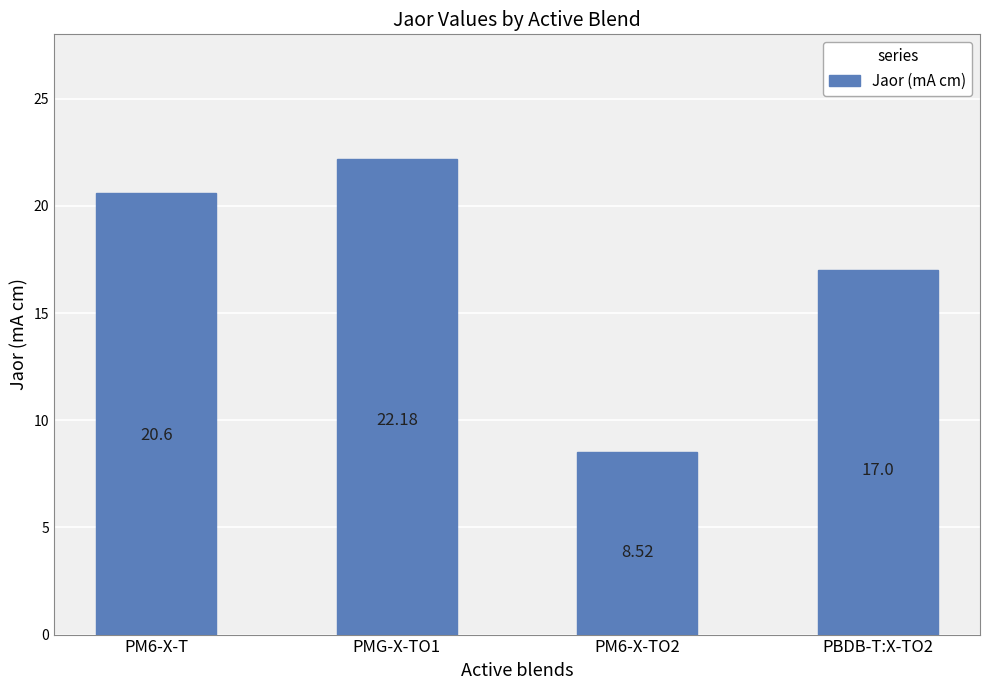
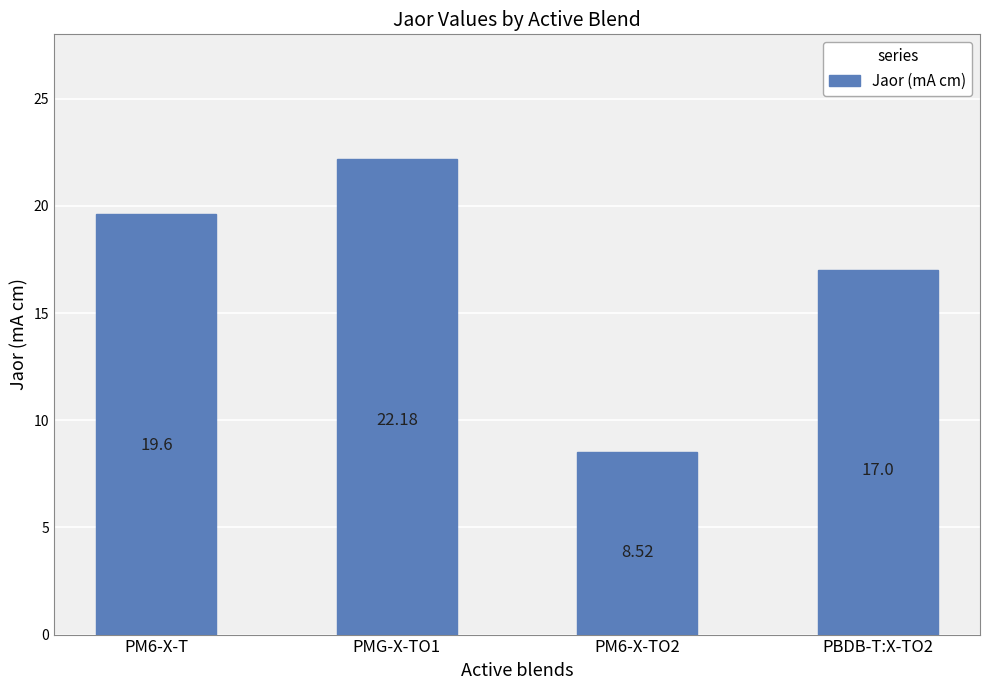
PM6-X-T: 20.6 -> 19.6
